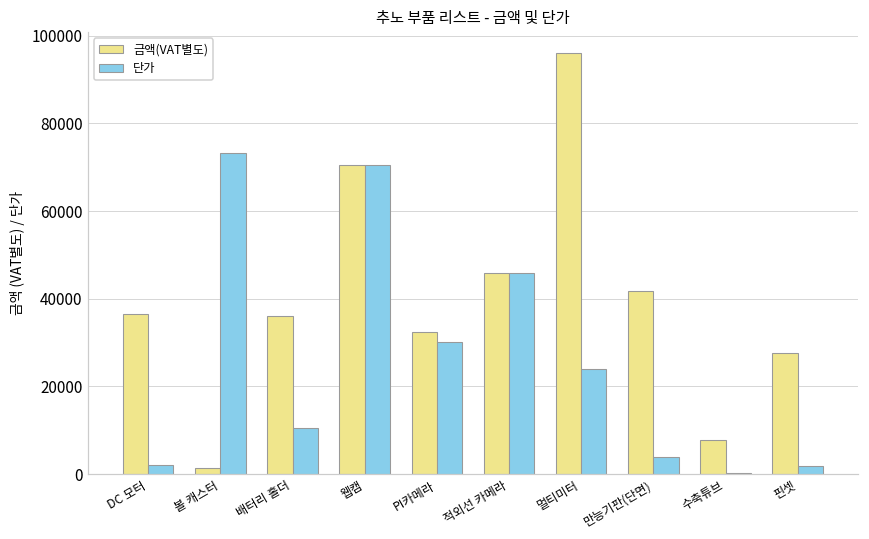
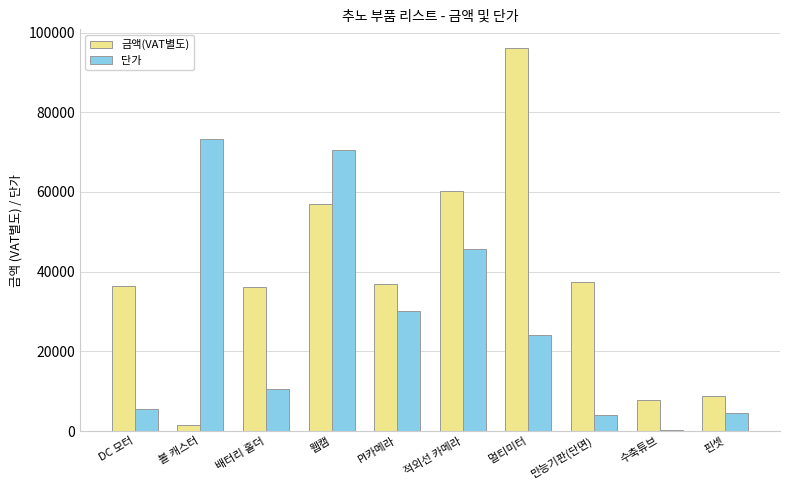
단가, DC 모터: 2000 -> 6000
금액(VAT별도), 웹캠: 71000 -> 57000
금액(VAT별도), PI카메라: 32000 -> 37000
금액(VAT별도), 적외선 카메라: 46000 -> 60000
금액(VAT별도), 만능기판(단면): 42000 -> 37000
금액(VAT별도), 핀셋: 28000 -> 9000
단가, 핀셋: 2000 -> 5000
